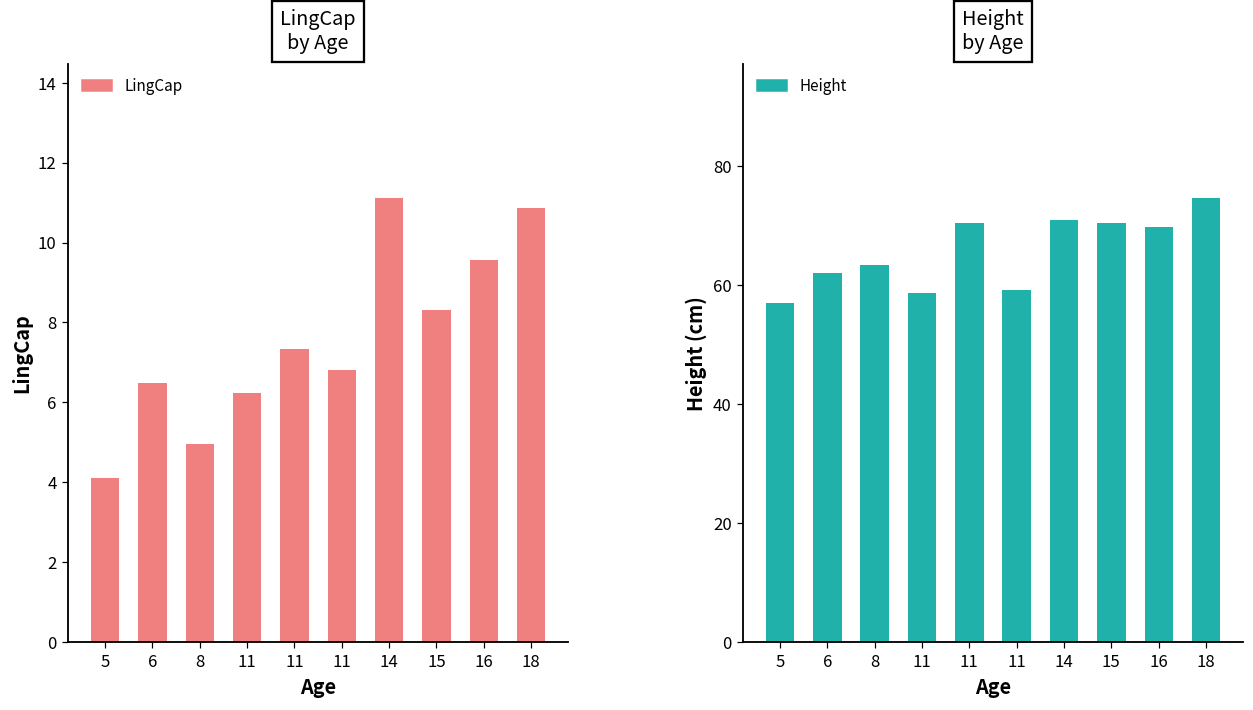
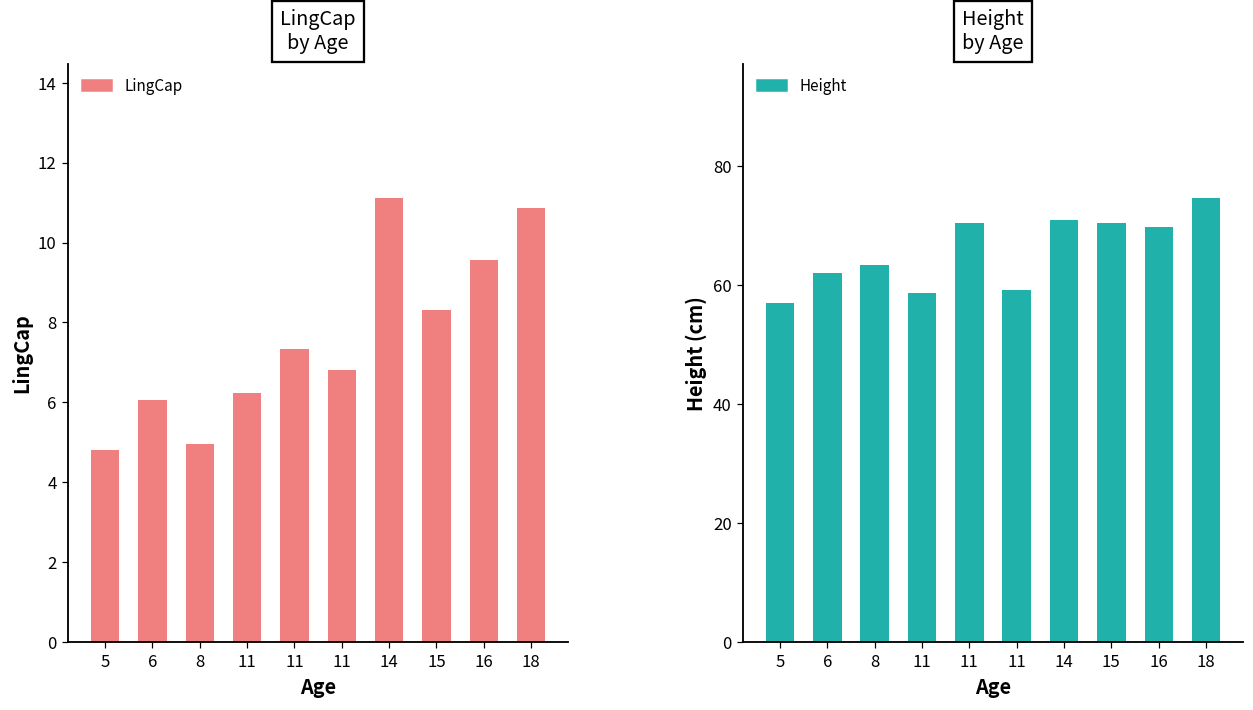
LingCap by Age, 5: 4.1 -> 4.8
LingCap by Age, 6: 6.5 -> 6.1
